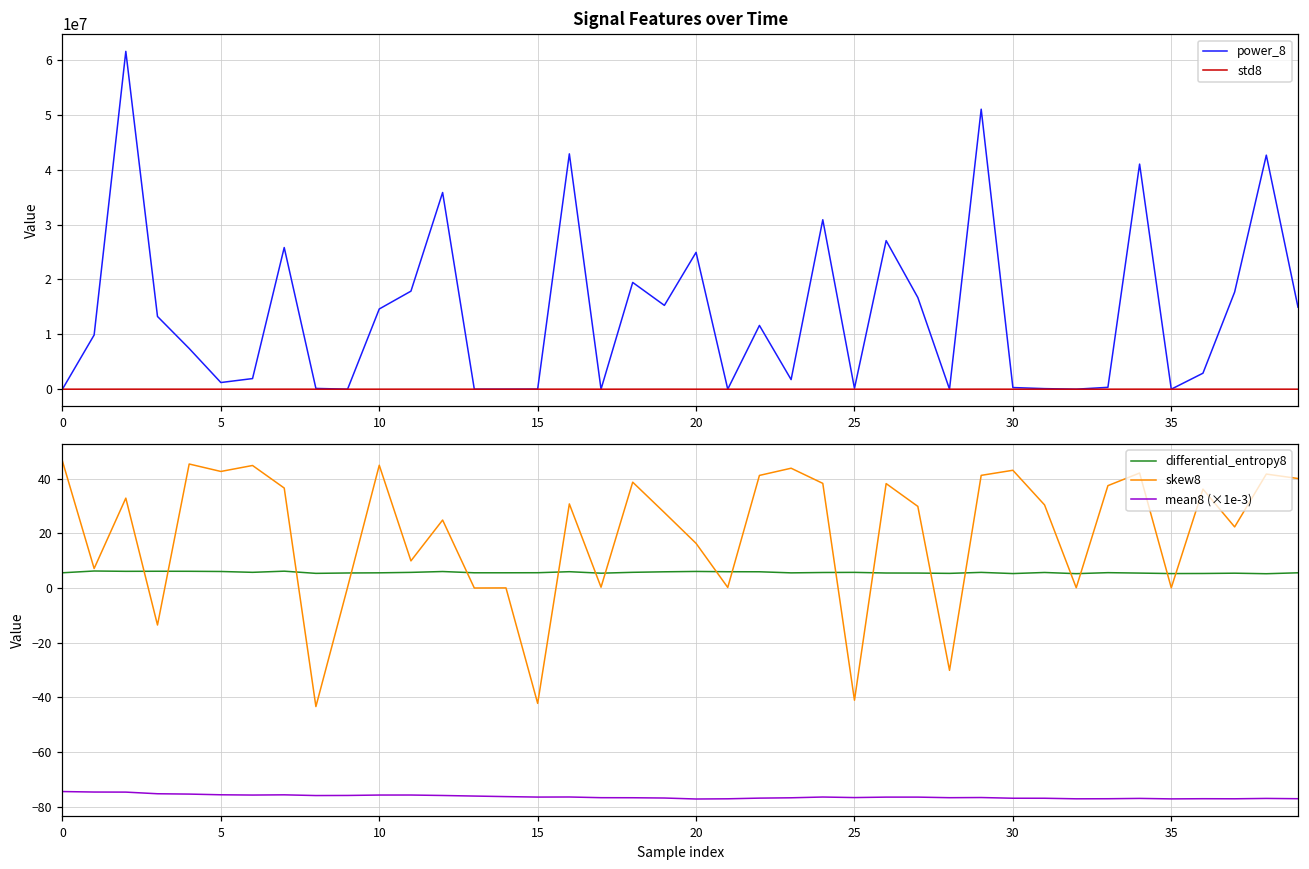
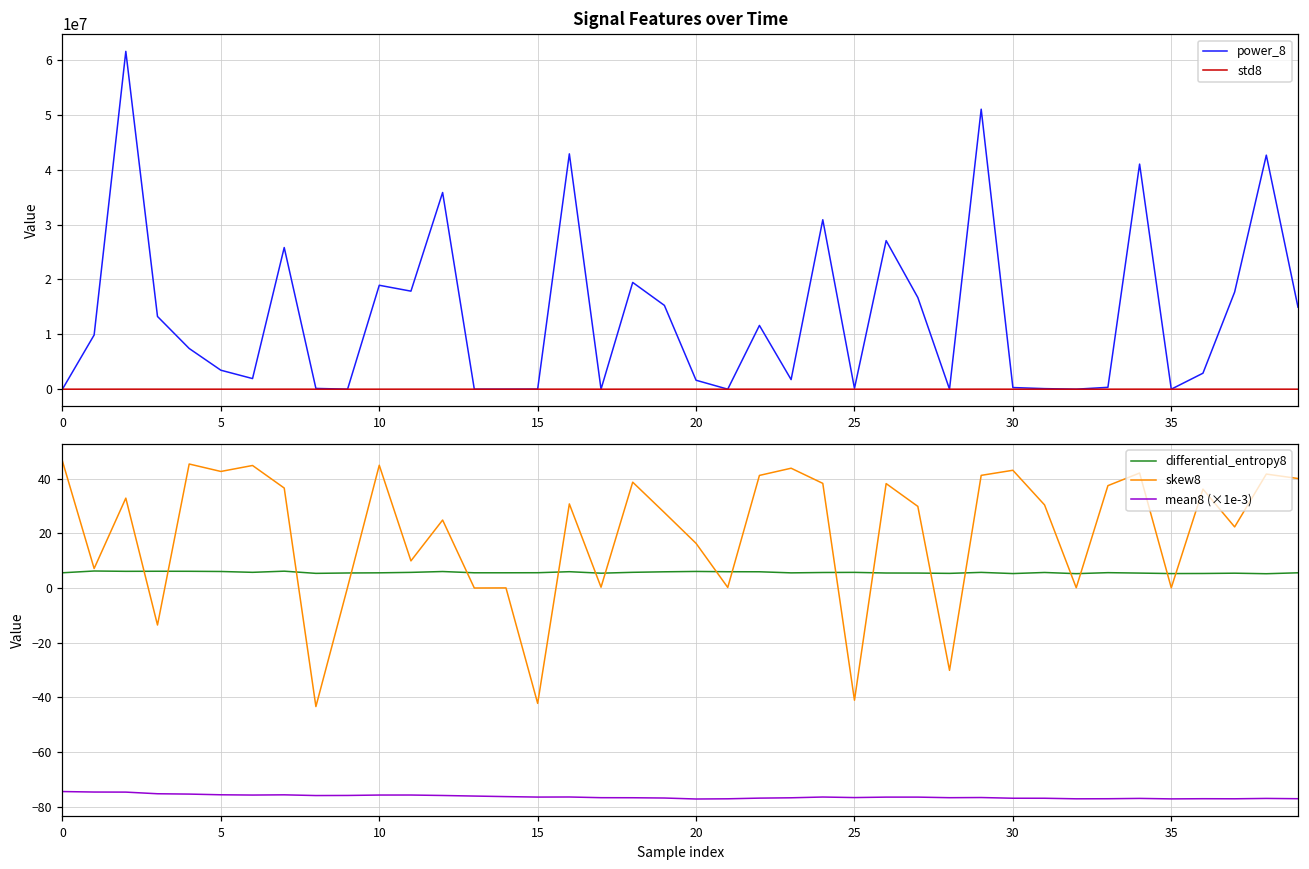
Signal Features over Time, power_8, 5: 1000000 -> 3000000
Signal Features over Time, power_8, 10: 15000000 -> 19000000
Signal Features over Time, power_8, 20: 25000000 -> 2000000
